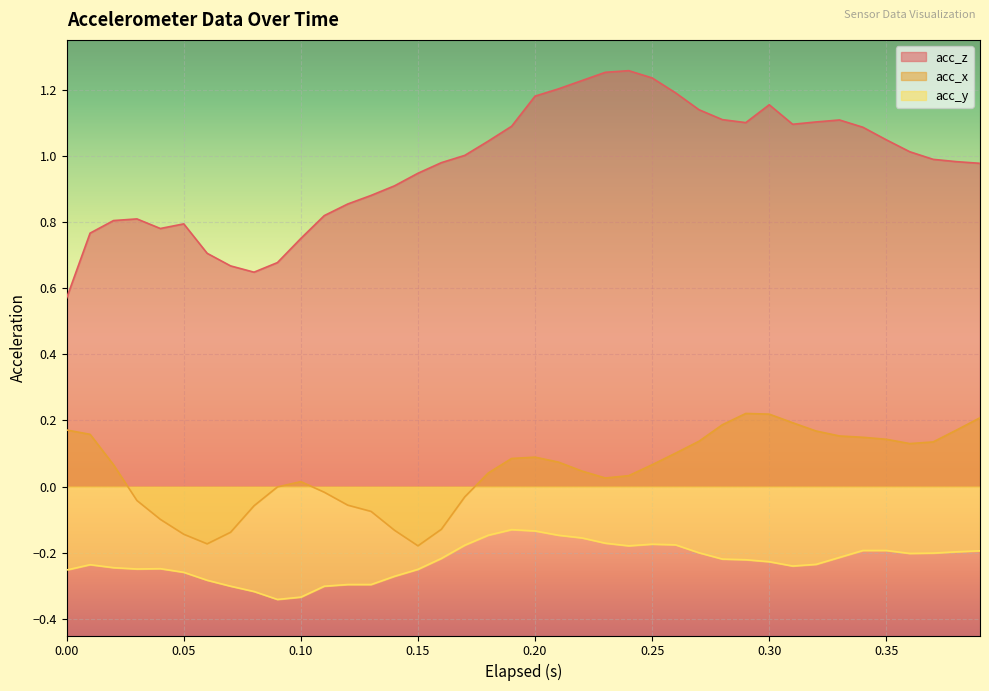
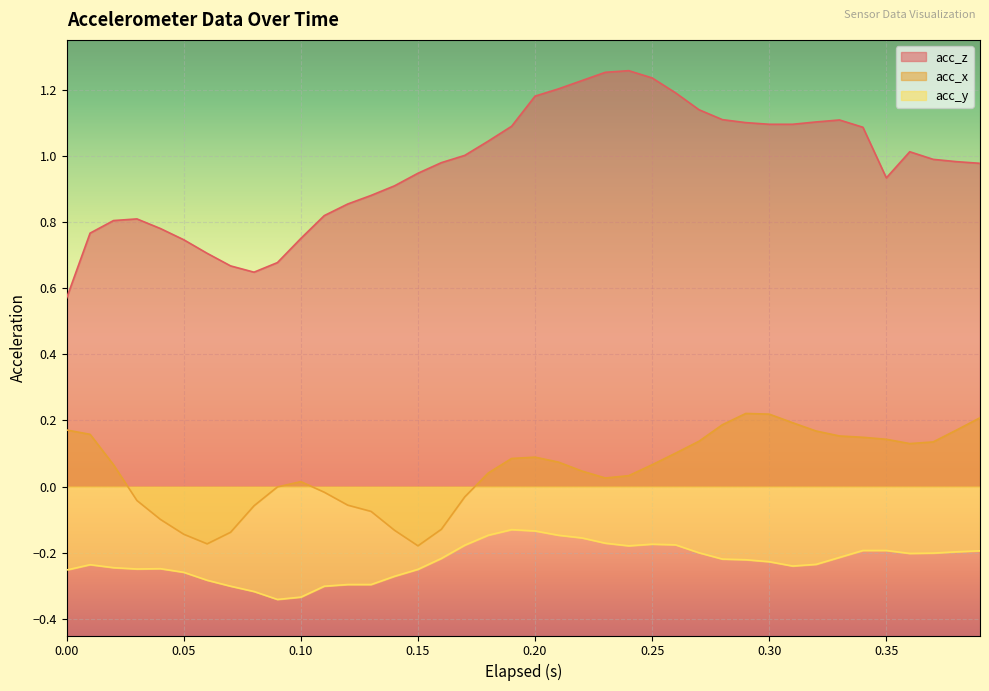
acc_z, 0.05: 0.79 -> 0.75
acc_z, 0.30: 1.15 -> 1.10
acc_z, 0.35: 1.05 -> 0.93
